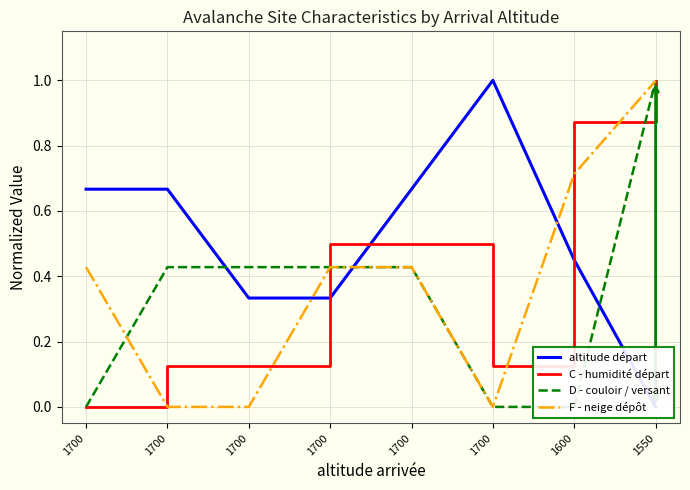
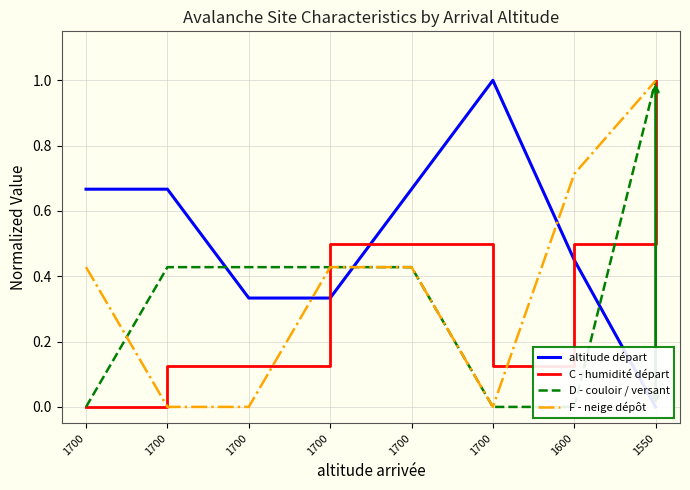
C - humidité départ, 1600: 0.87 -> 0.50
